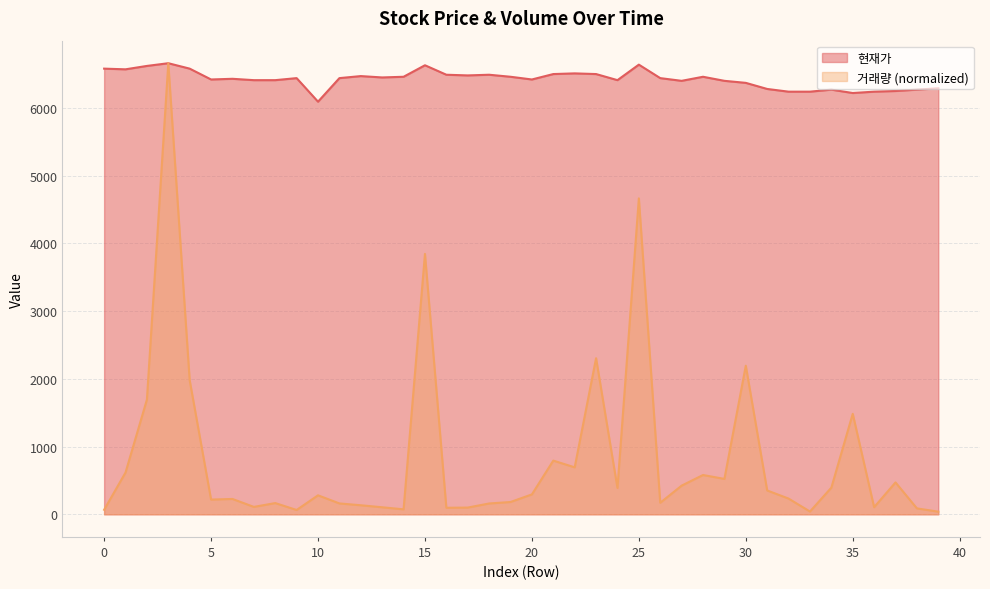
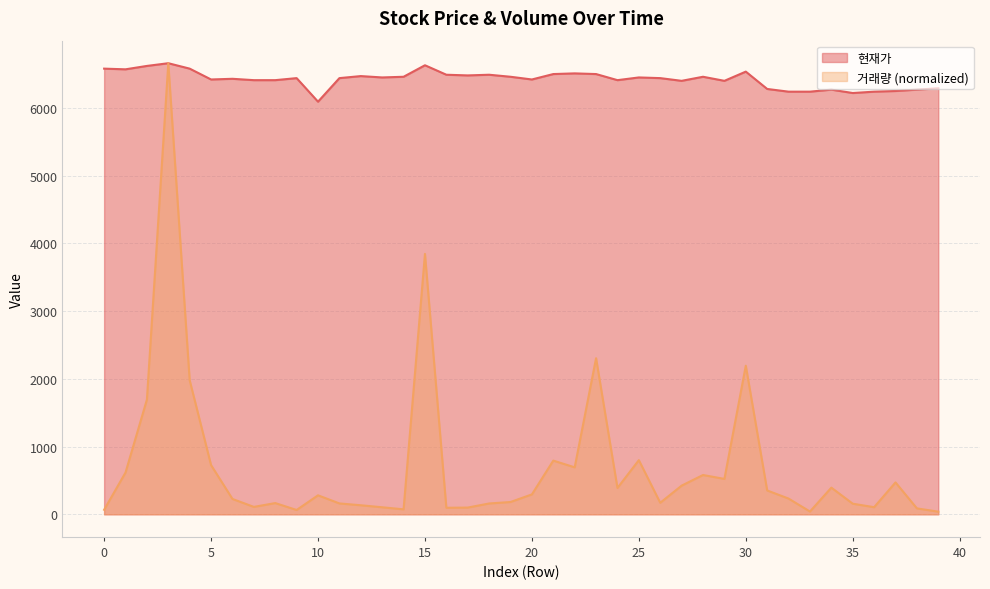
거래량 (normalized), 5: 200 -> 700
현재가, 25: 6600 -> 6500
거래량 (normalized), 25: 4700 -> 800
현재가, 30: 6400 -> 6500
거래량 (normalized), 35: 1500 -> 200
